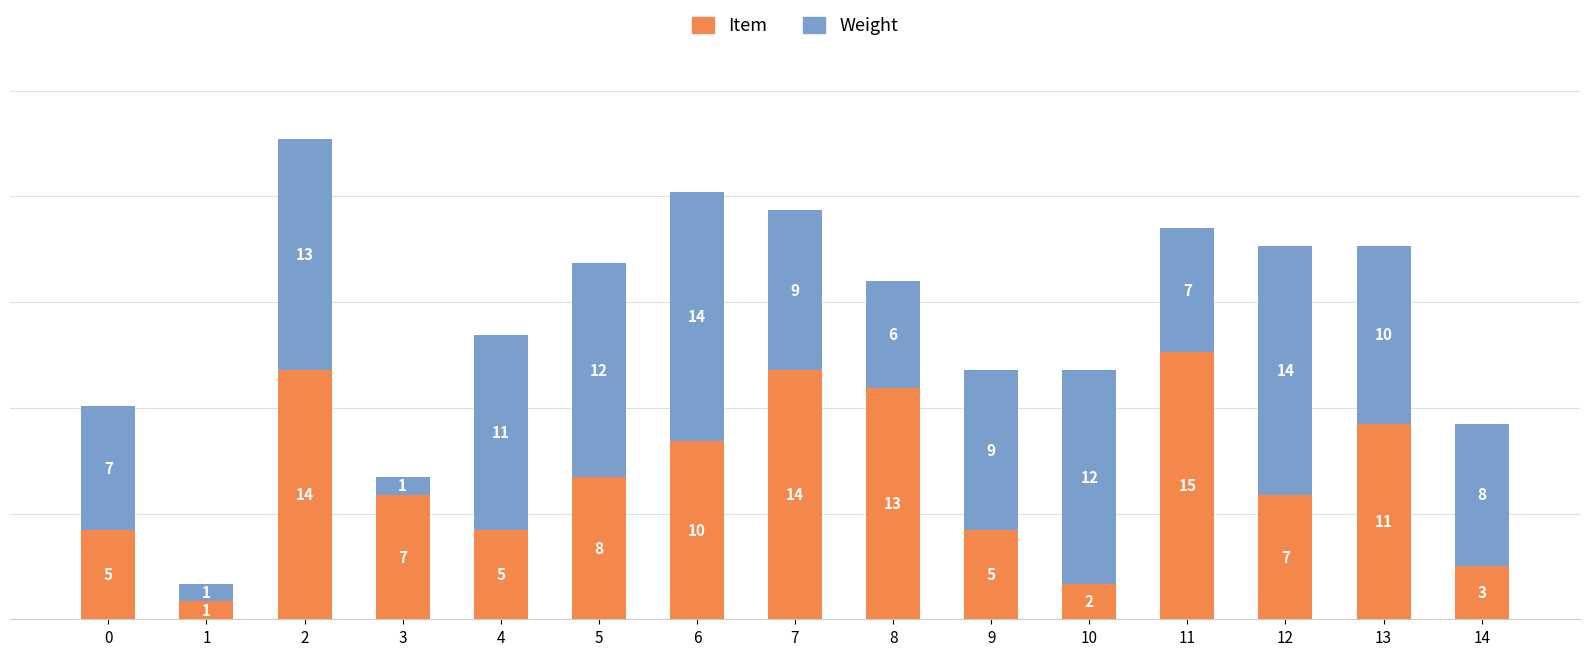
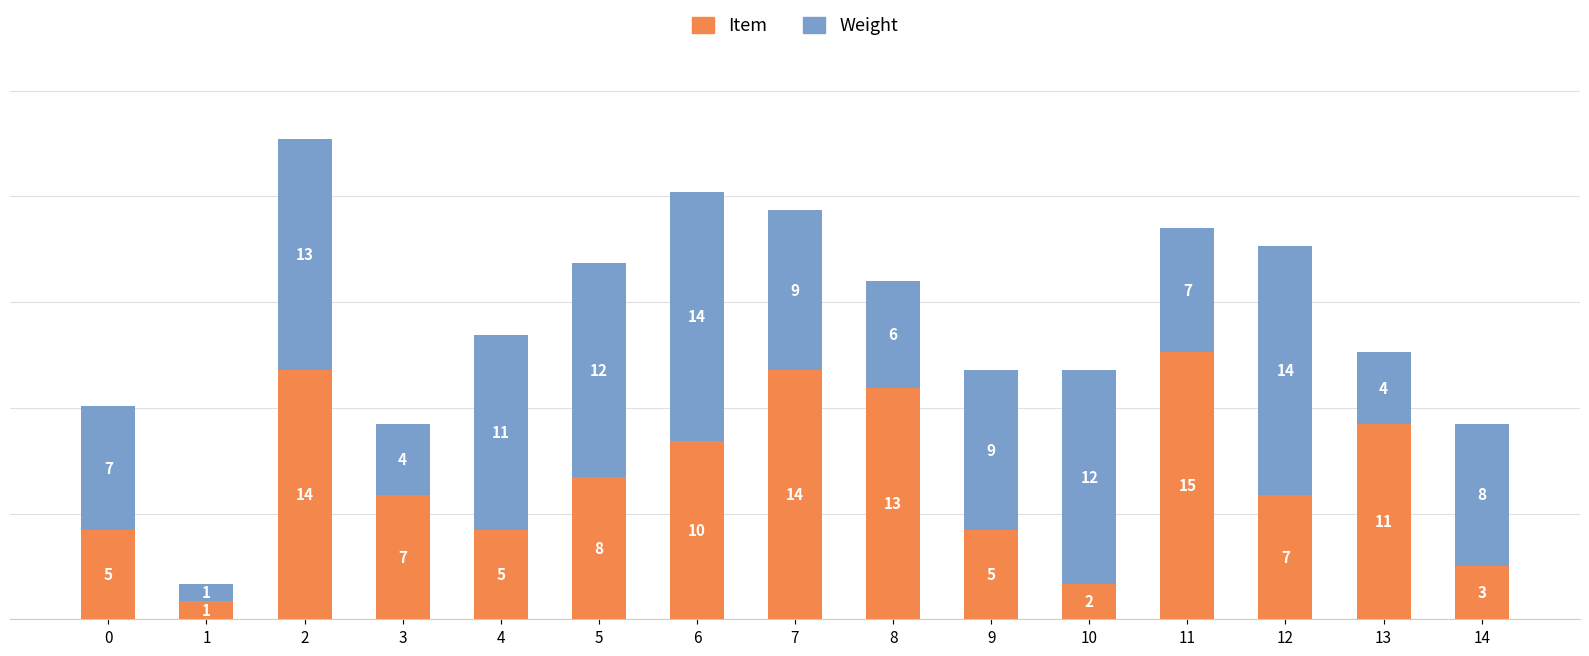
Weight, 3: 1 -> 4
Weight, 13: 10 -> 4
